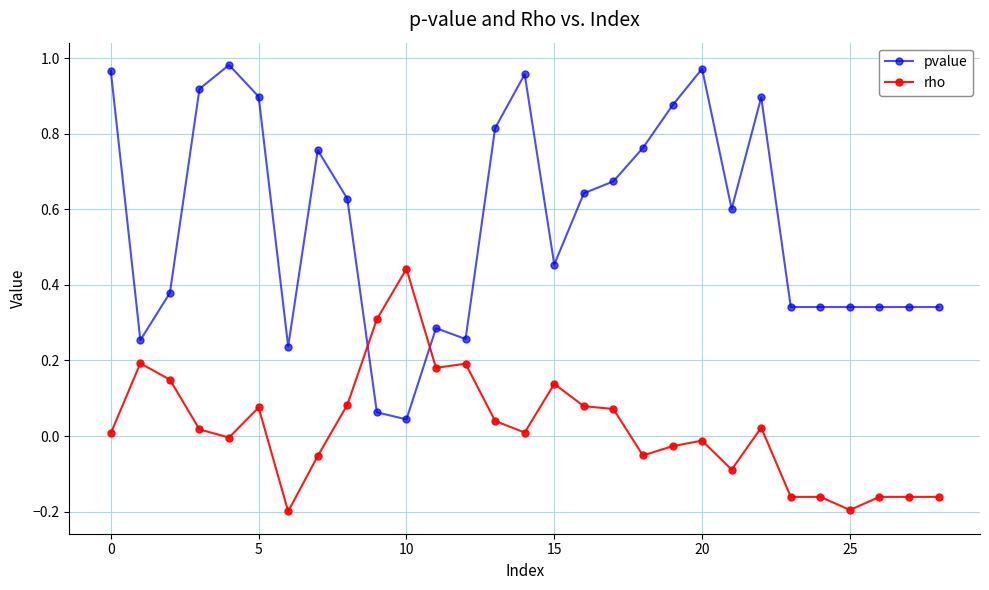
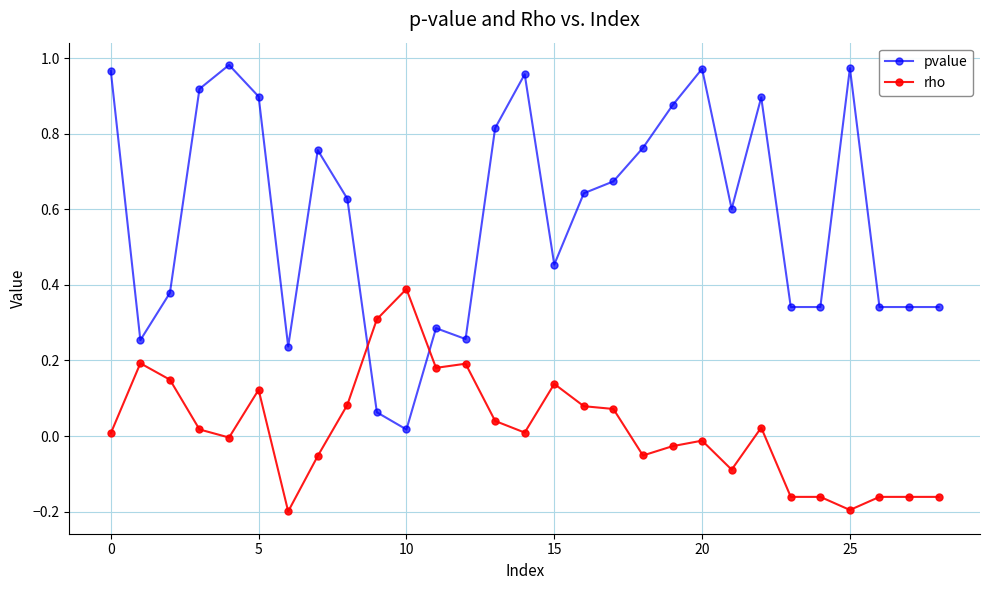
rho, 5: 0.08 -> 0.12
pvalue, 10: 0.04 -> 0.02
rho, 10: 0.44 -> 0.39
pvalue, 25: 0.34 -> 0.97
